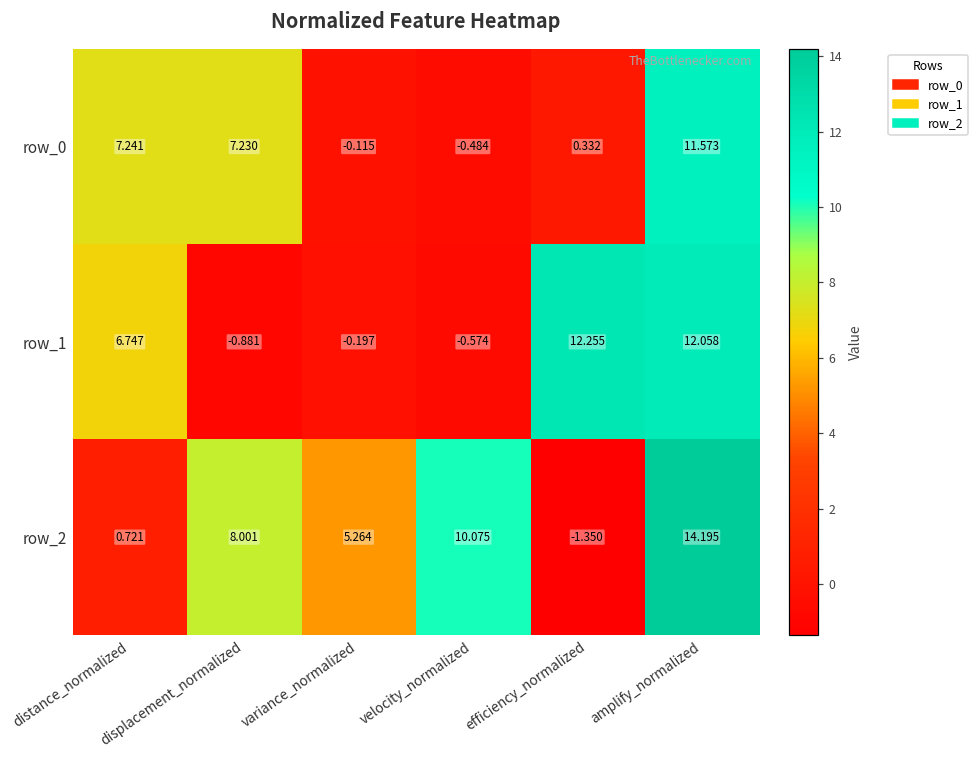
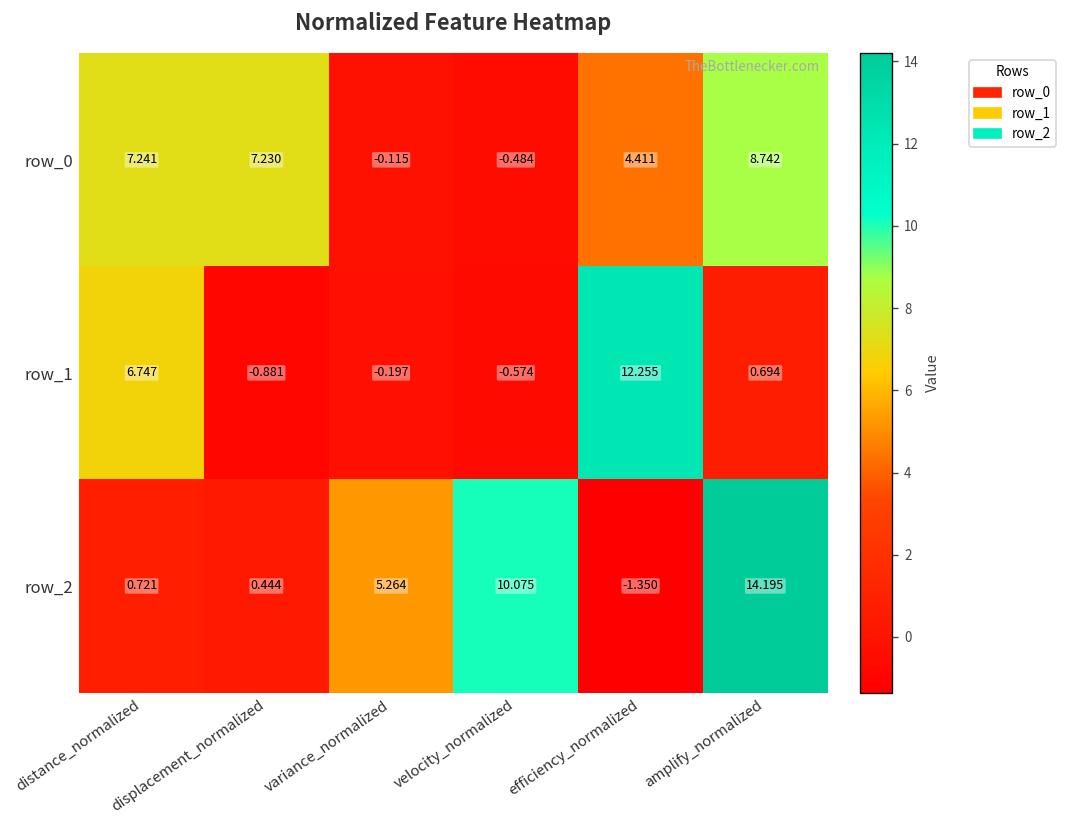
row_0, efficiency_normalized: 0.332 -> 4.411
row_0, amplify_normalized: 11.573 -> 8.742
row_1, amplify_normalized: 12.058 -> 0.694
row_2, displacement_normalized: 8.001 -> 0.444
